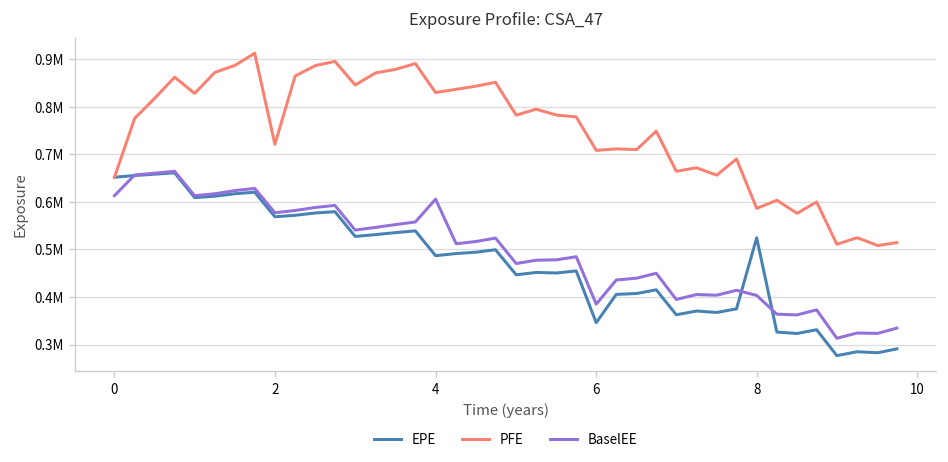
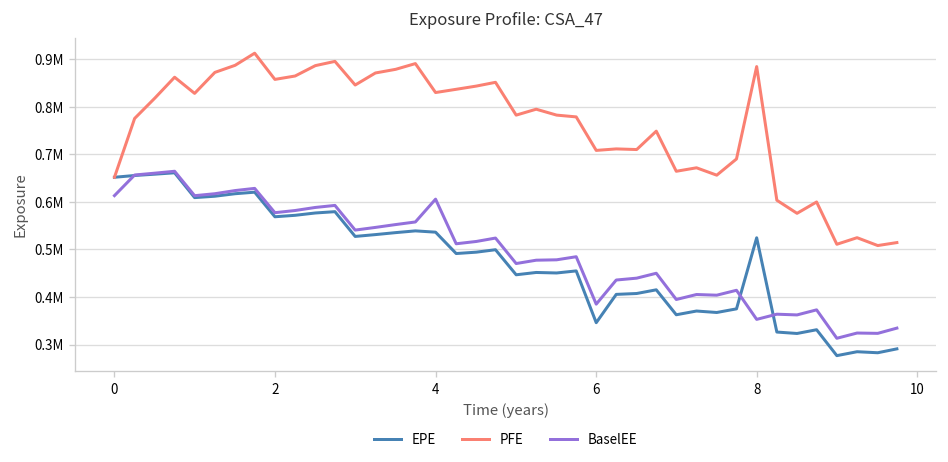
PFE, 2: 720000 -> 860000
EPE, 4: 490000 -> 540000
PFE, 8: 590000 -> 880000
BaselEE, 8: 400000 -> 350000
